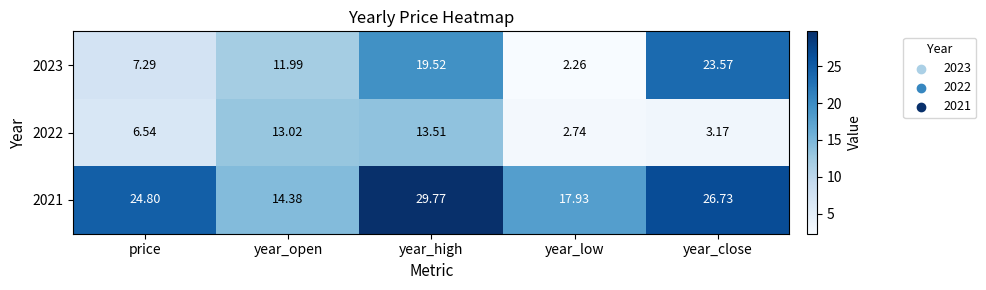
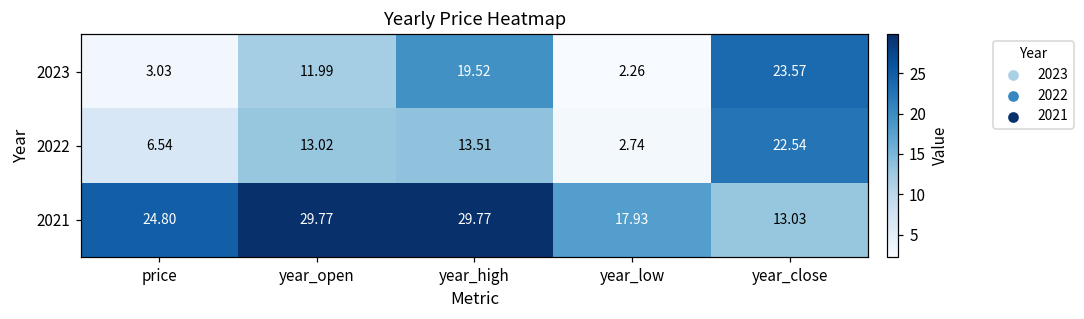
2023, price: 7.29 -> 3.03
2022, year_close: 3.17 -> 22.54
2021, year_open: 14.38 -> 29.77
2021, year_close: 26.73 -> 13.03
